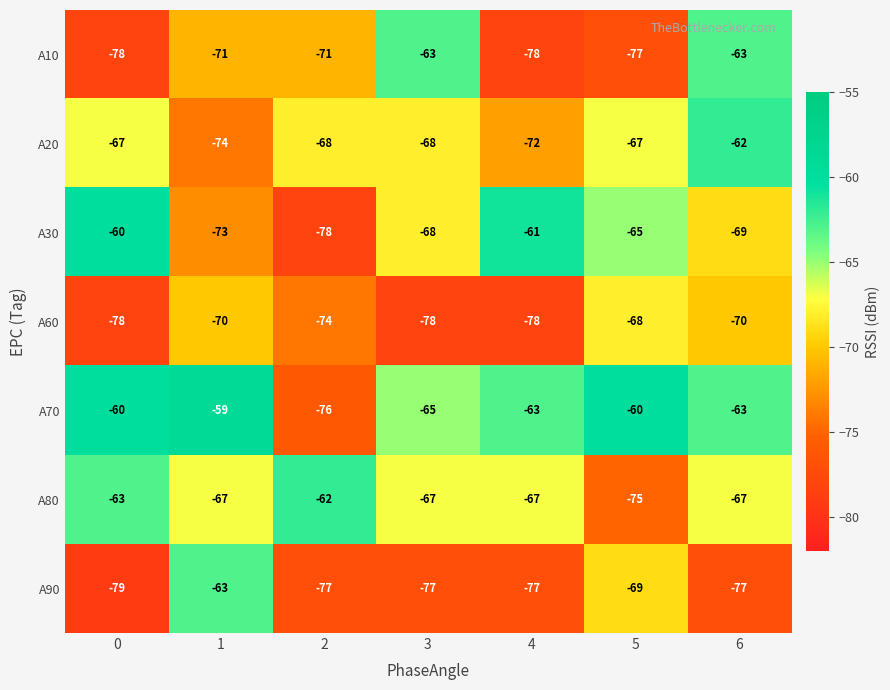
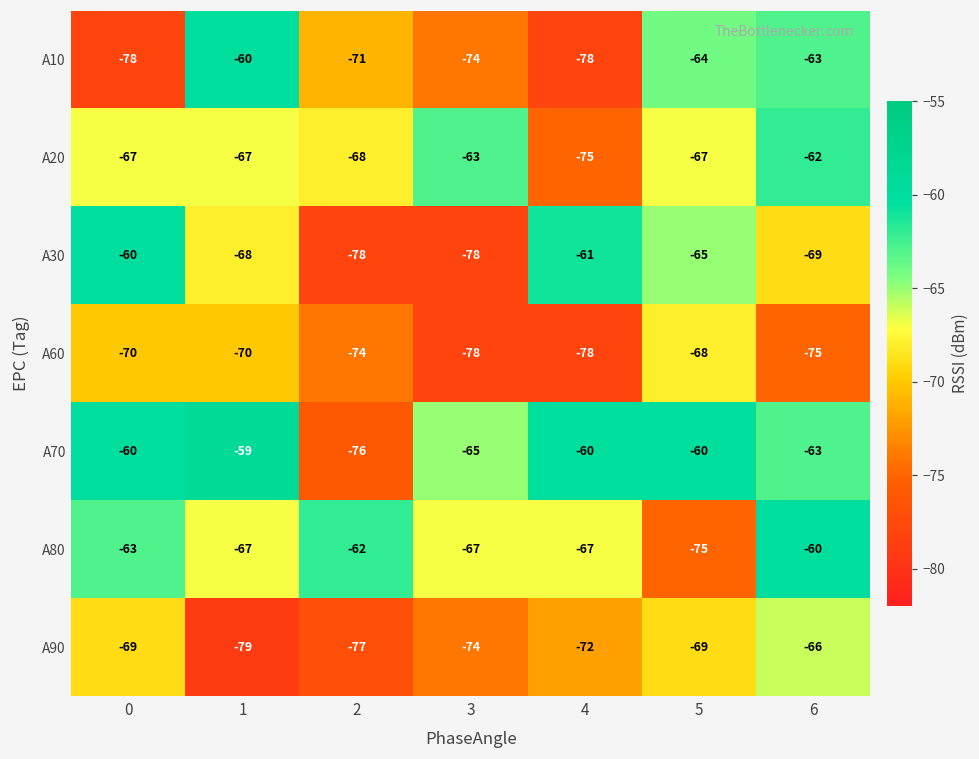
A10, 1: -71 -> -60
A10, 3: -63 -> -74
A10, 5: -77 -> -64
A20, 1: -74 -> -67
A20, 3: -68 -> -63
A20, 4: -72 -> -75
A30, 1: -73 -> -68
A30, 3: -68 -> -78
A60, 0: -78 -> -70
A60, 6: -70 -> -75
A70, 4: -63 -> -60
A80, 6: -67 -> -60
A90, 0: -79 -> -69
A90, 1: -63 -> -79
A90, 3: -77 -> -74
A90, 4: -77 -> -72
A90, 6: -77 -> -66
